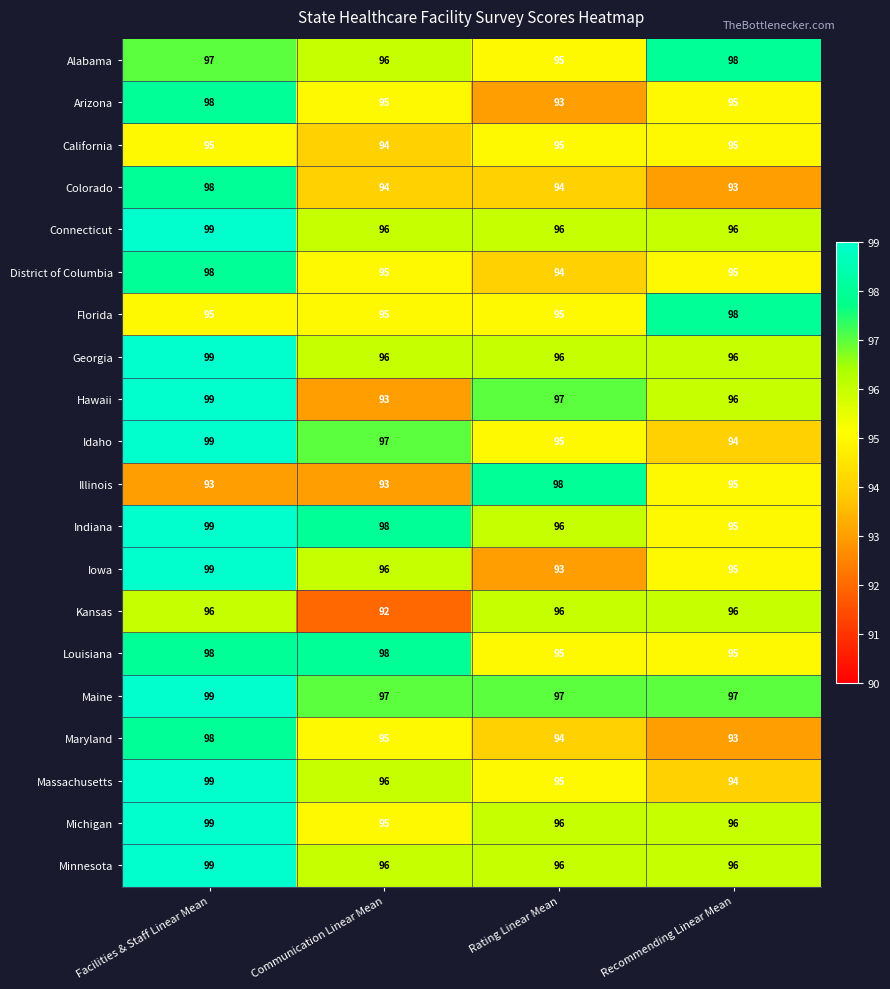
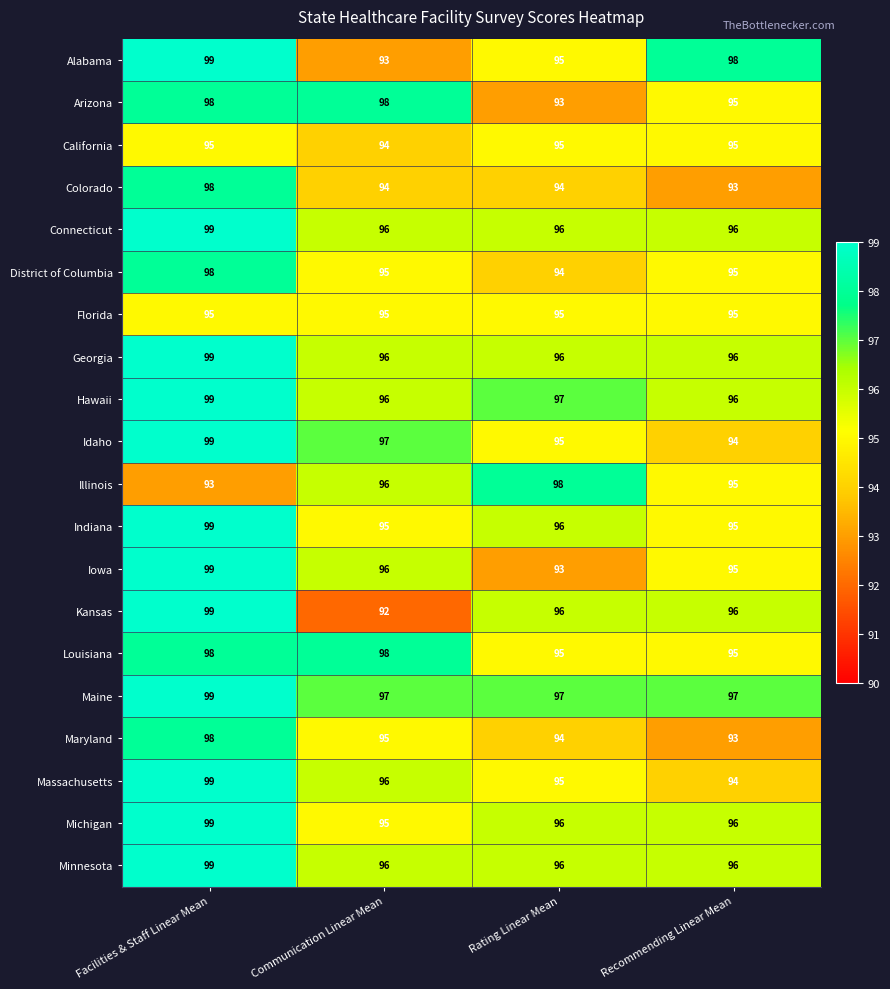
Alabama, Facilities & Staff Linear Mean: 97 -> 99
Alabama, Communication Linear Mean: 96 -> 93
Arizona, Communication Linear Mean: 95 -> 98
Florida, Recommending Linear Mean: 98 -> 95
Hawaii, Communication Linear Mean: 93 -> 96
Illinois, Communication Linear Mean: 93 -> 96
Indiana, Communication Linear Mean: 98 -> 95
Kansas, Facilities & Staff Linear Mean: 96 -> 99
